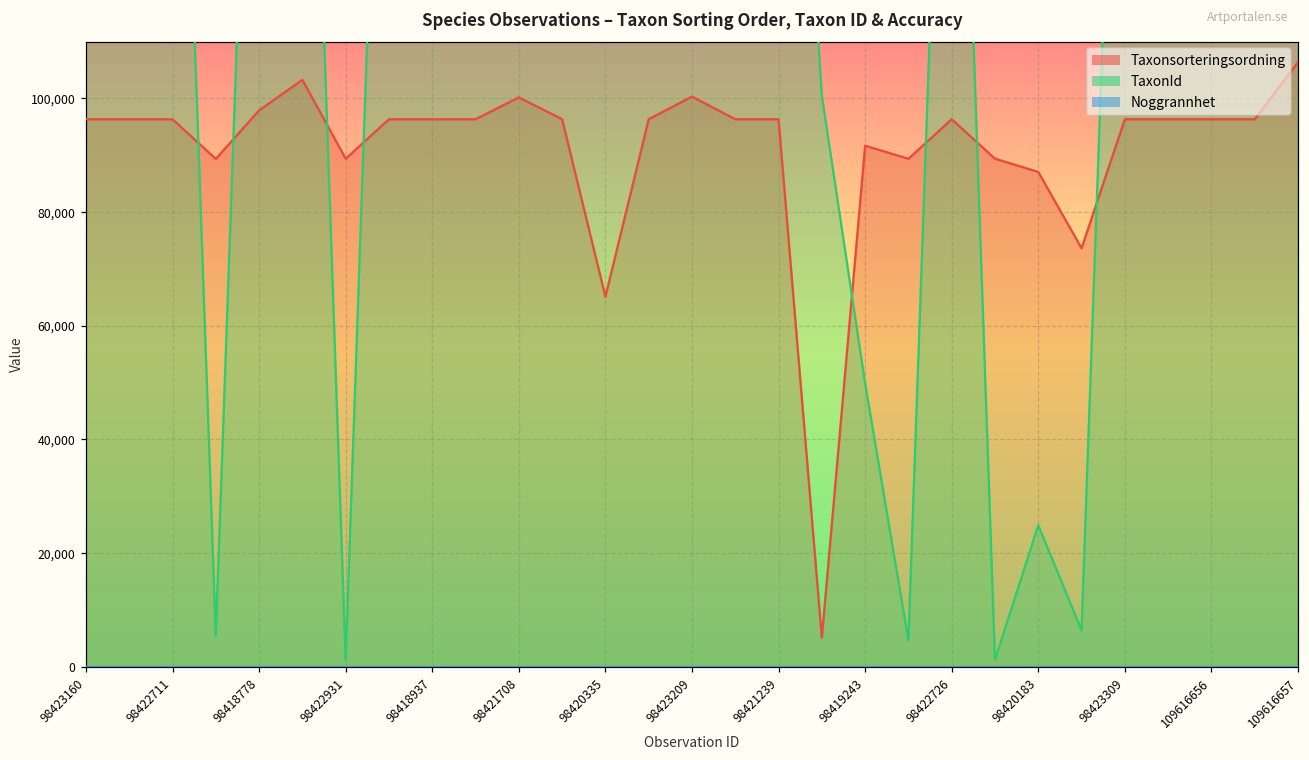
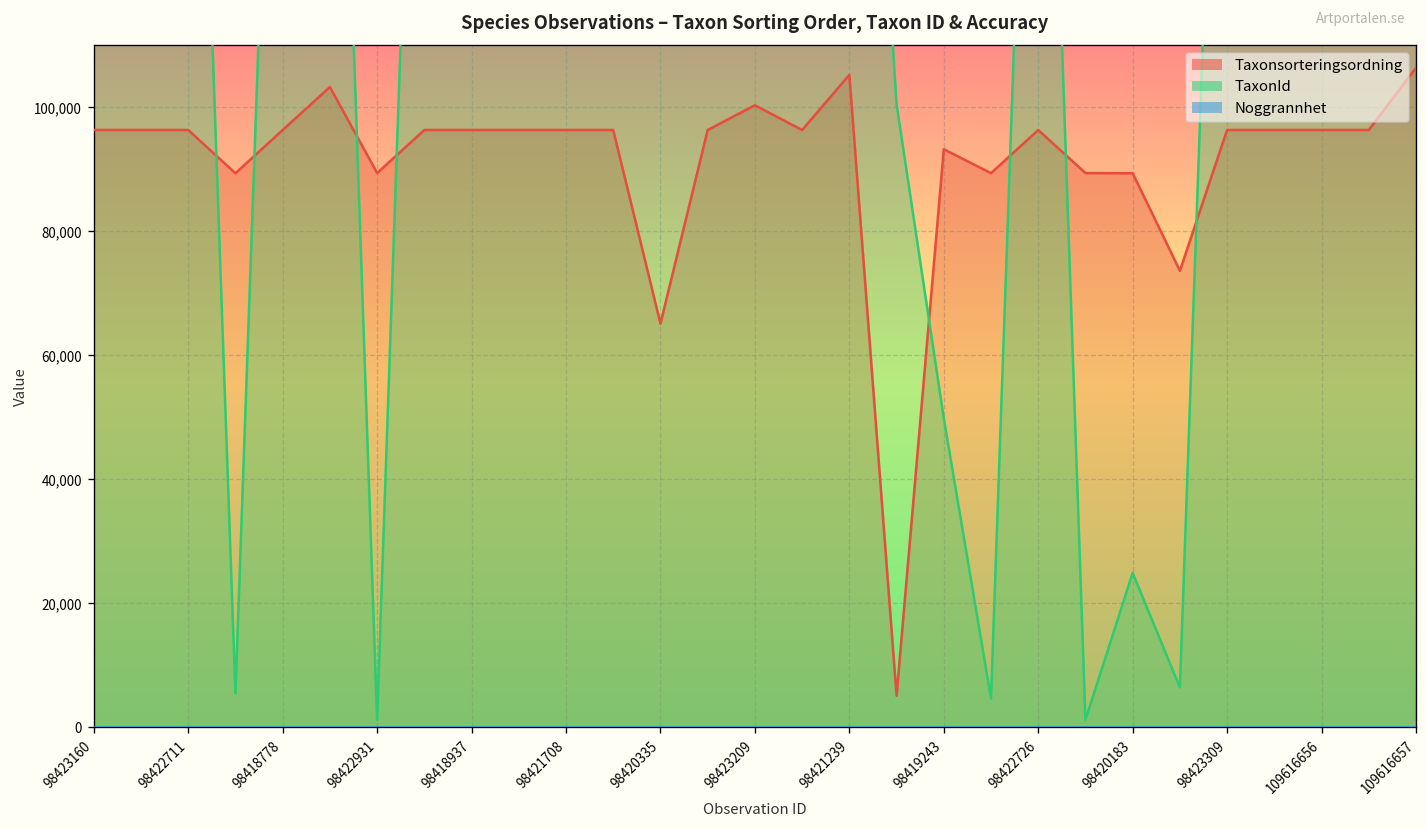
Taxonsorteringsordning, 98418778: 98,000 -> 96,000
Taxonsorteringsordning, 98421708: 100,000 -> 96,000
Taxonsorteringsordning, 98421239: 96,000 -> 105,000
Taxonsorteringsordning, 98419243: 92,000 -> 93,000
Taxonsorteringsordning, 98420183: 87,000 -> 89,000
